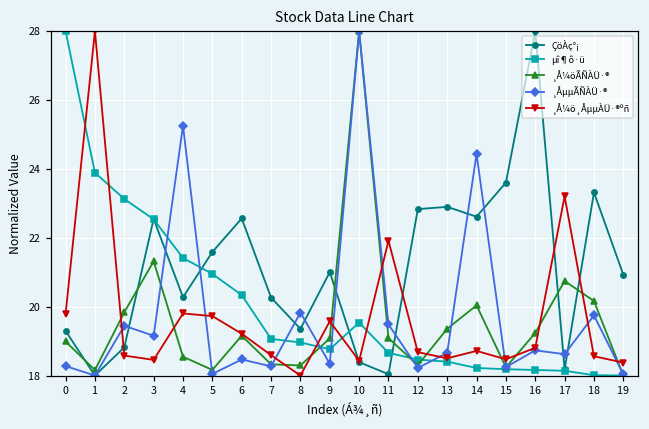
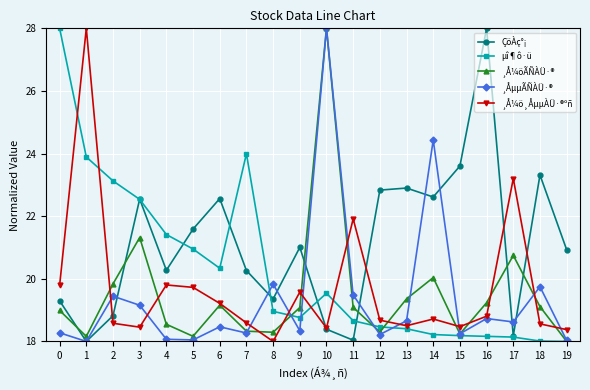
¸ÅµµÃÑÀÜ·®, 4: 25.3 -> 18.1
µî¶ô·ü, 7: 19.1 -> 24.0
¸Å¼öÃÑÀÜ·®, 18: 20.2 -> 19.1
